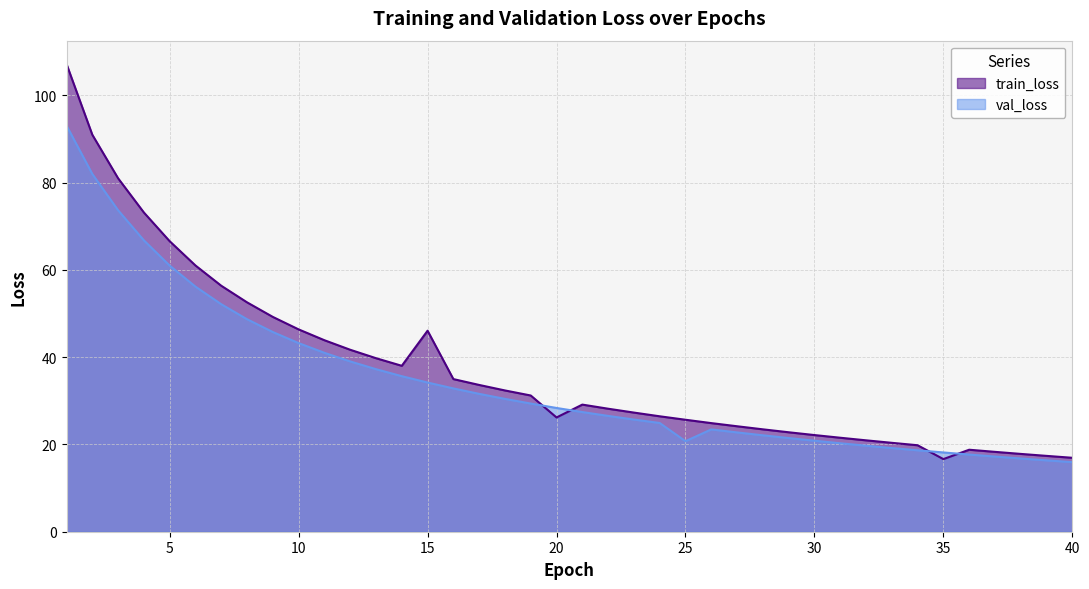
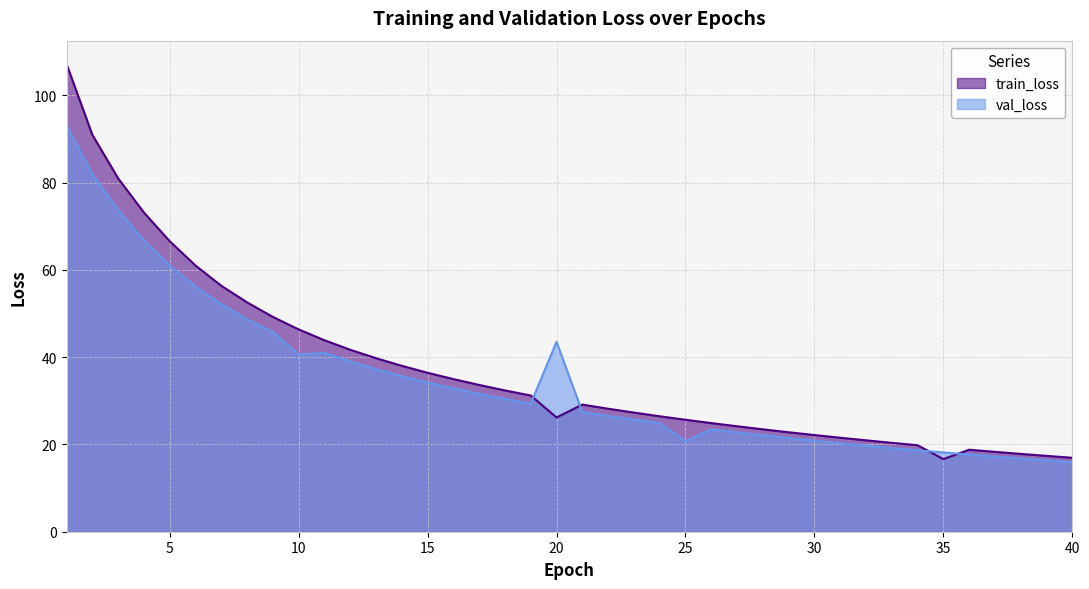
val_loss, 10: 43 -> 41
train_loss, 15: 46 -> 36
val_loss, 20: 28 -> 44
